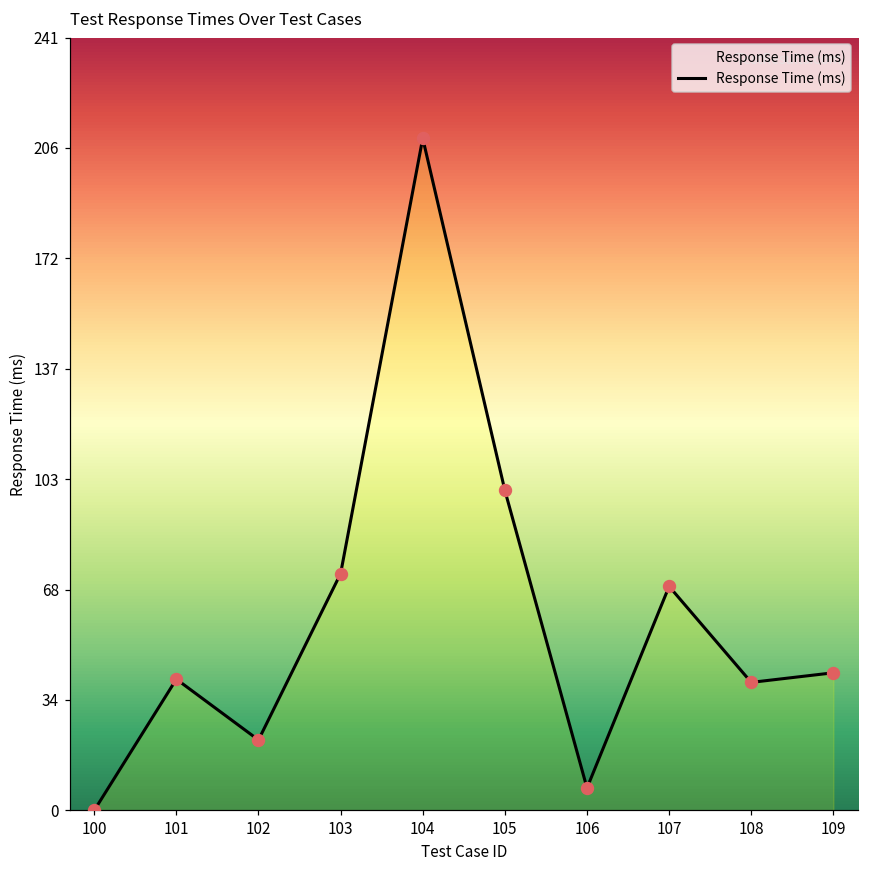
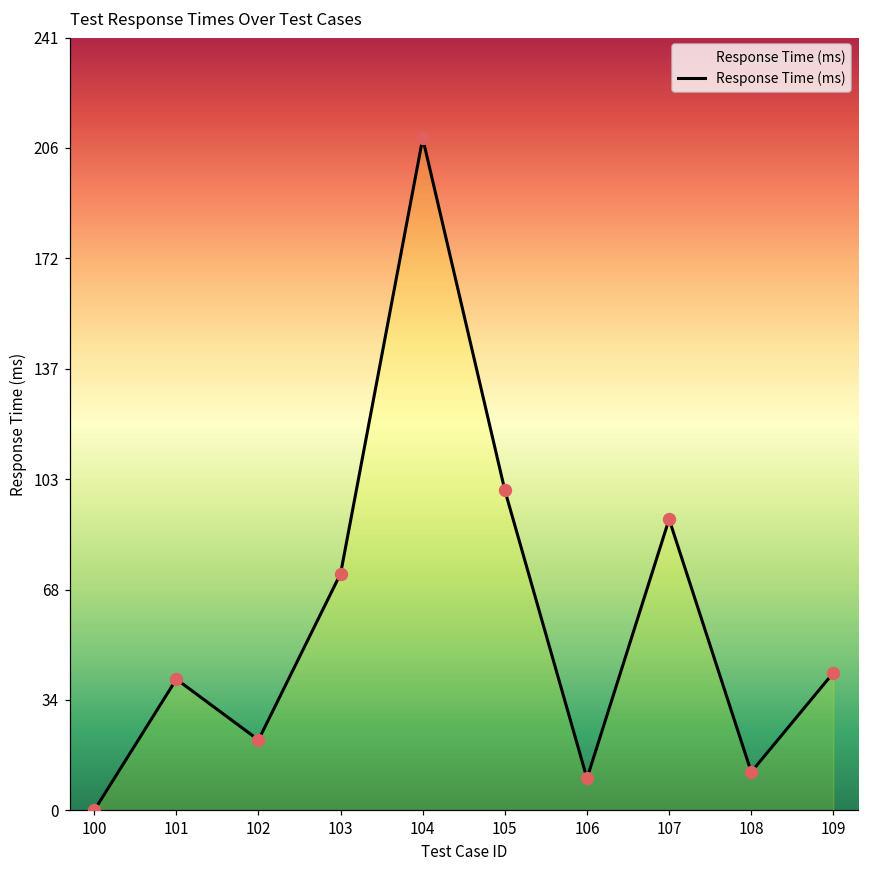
106: 7 -> 10
107: 70 -> 91
108: 40 -> 12
